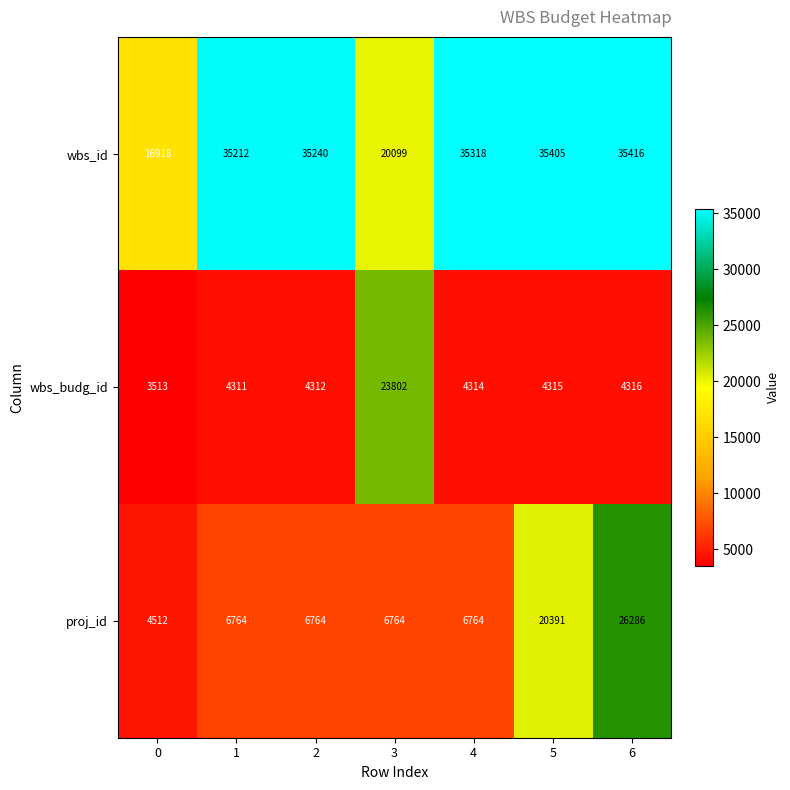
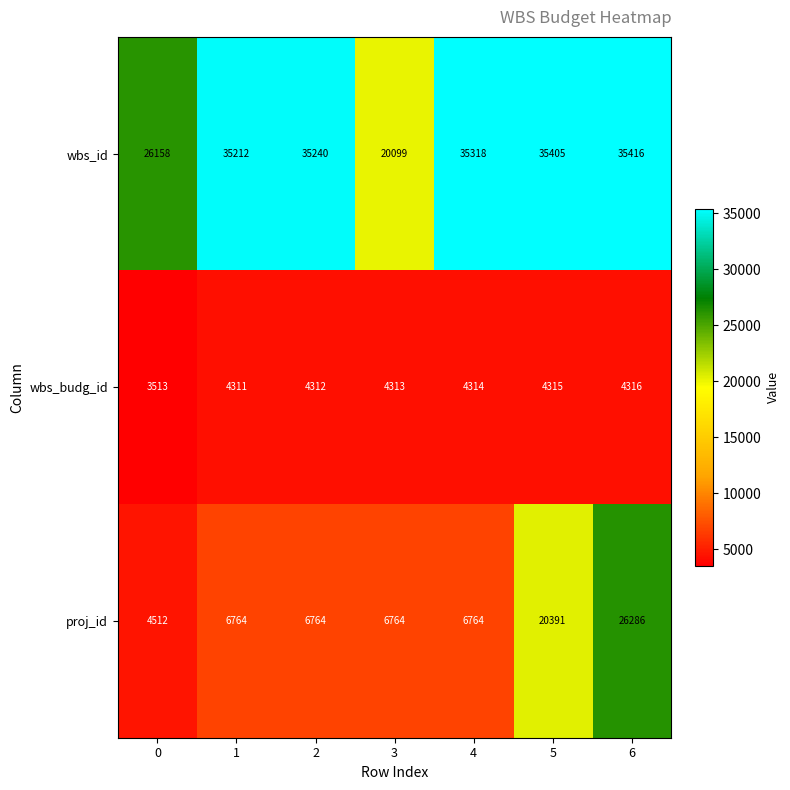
wbs_id, 0: 16918 -> 26158
wbs_budg_id, 3: 23802 -> 4313
